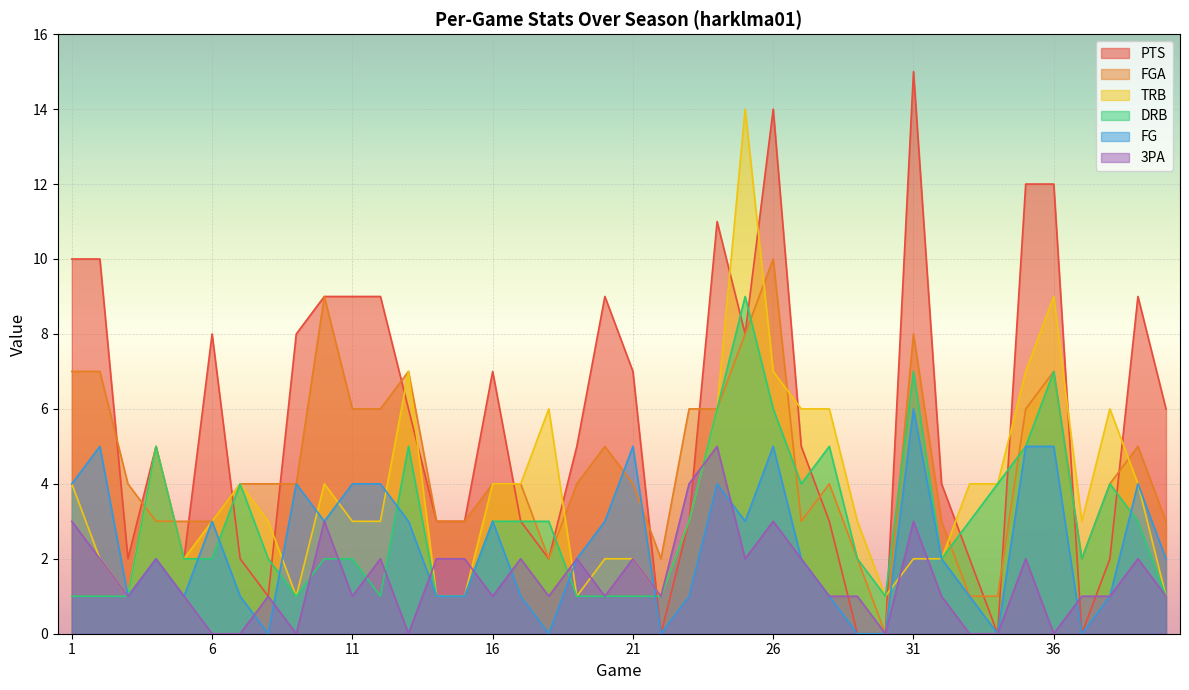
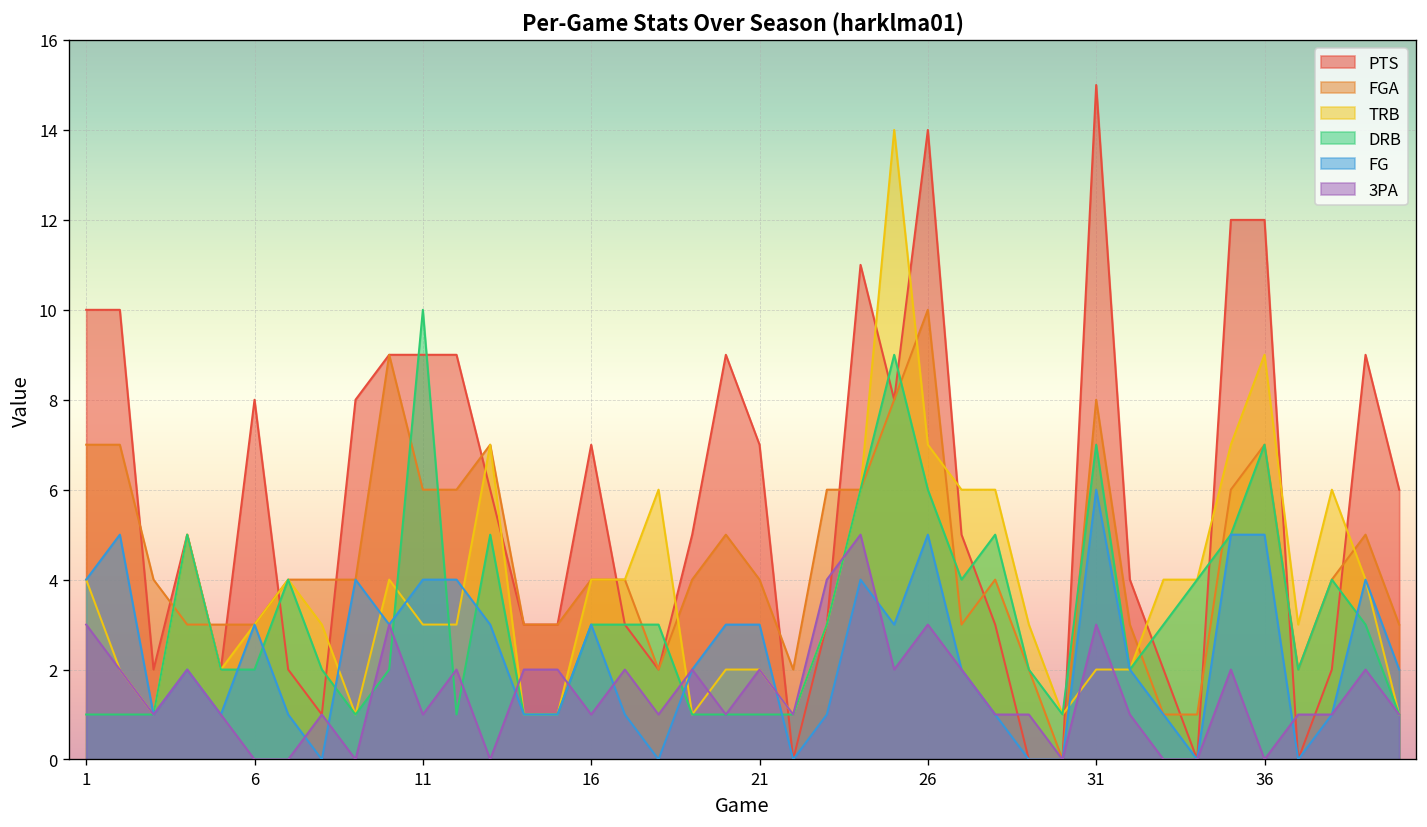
DRB, 11: 2 -> 10
FG, 21: 5 -> 3
